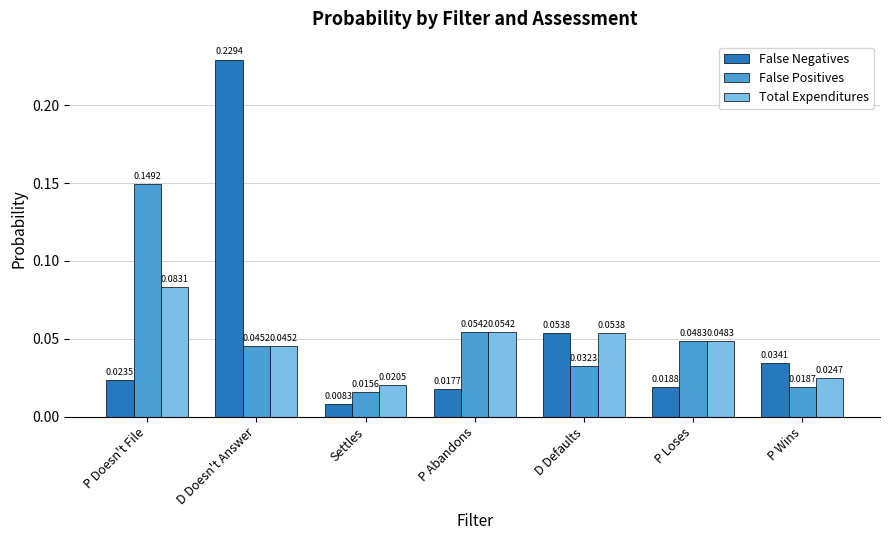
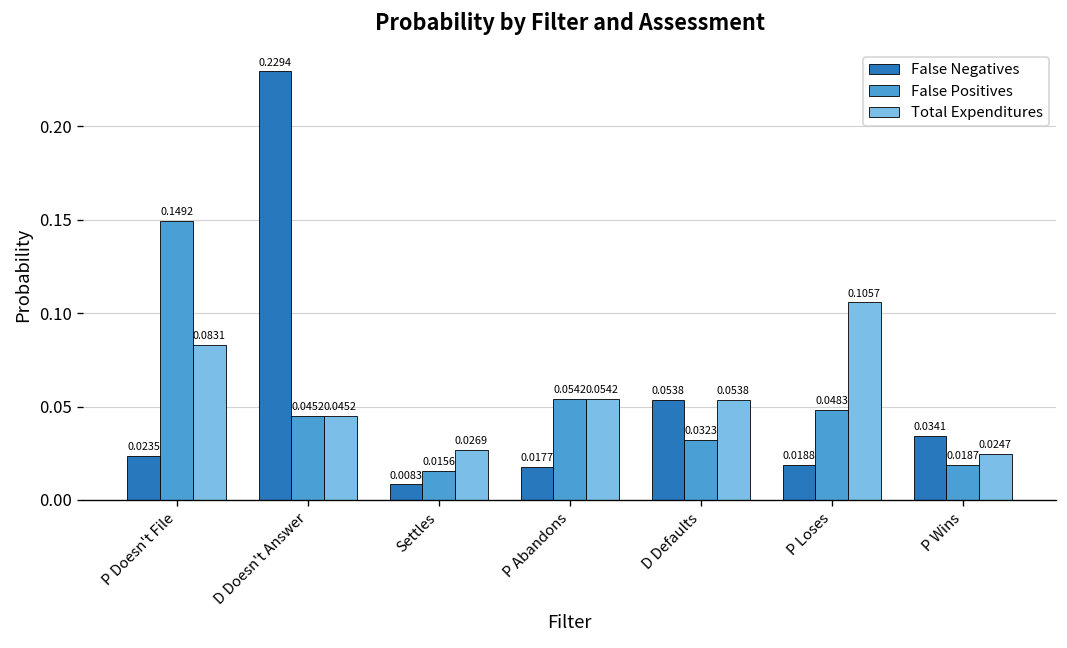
Total Expenditures, Settles: 0.0205 -> 0.0269
Total Expenditures, P Loses: 0.0483 -> 0.1057
